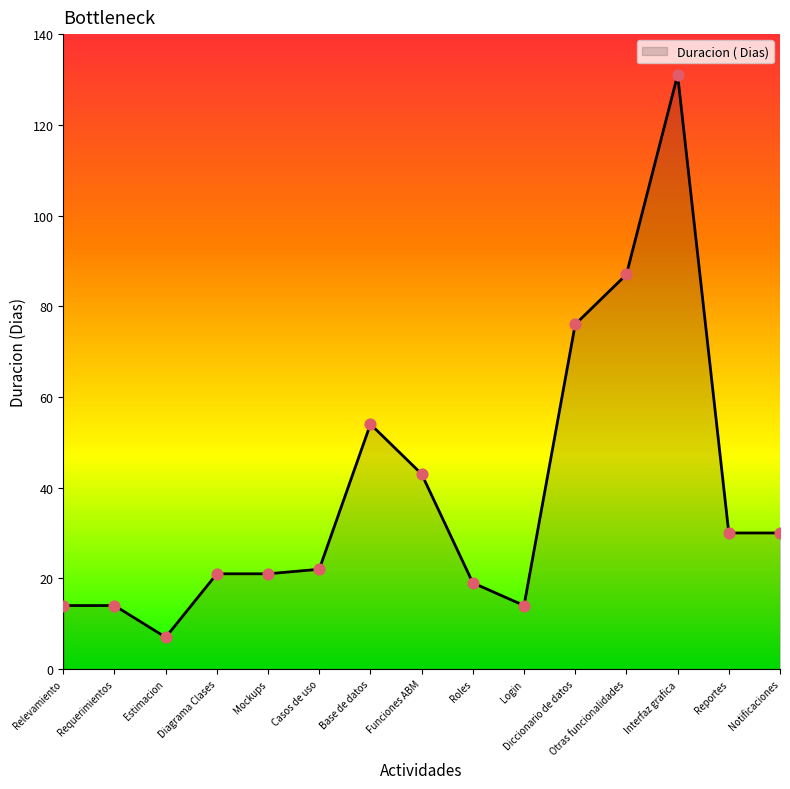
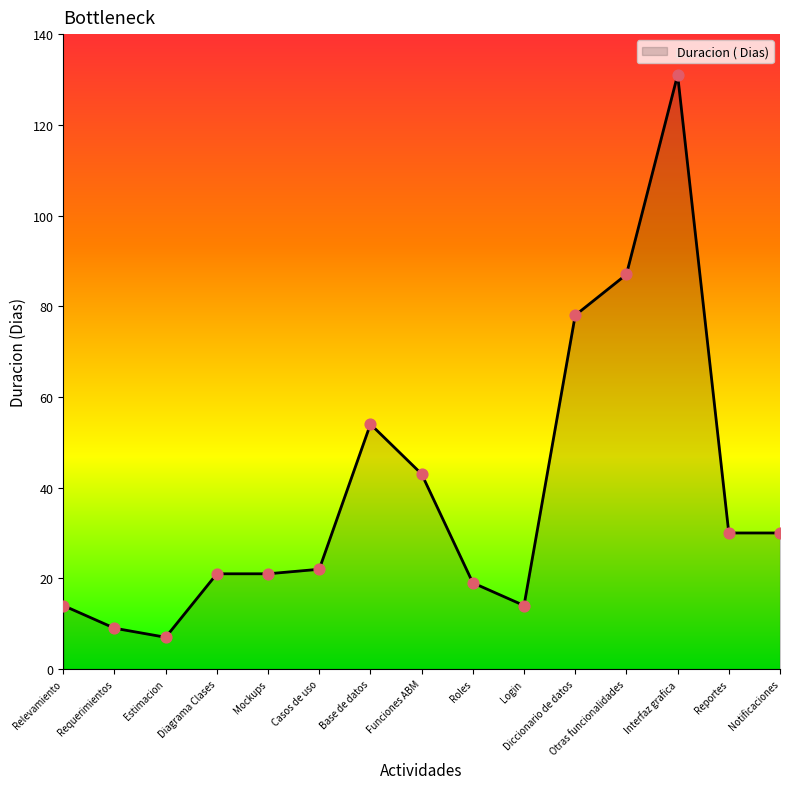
Requerimientos: 14 -> 9
Diccionario de datos: 76 -> 78
